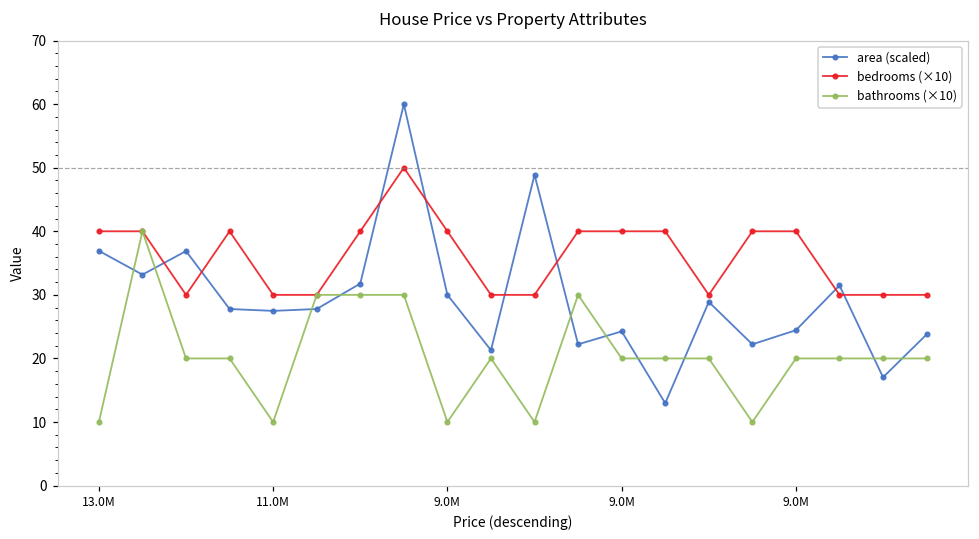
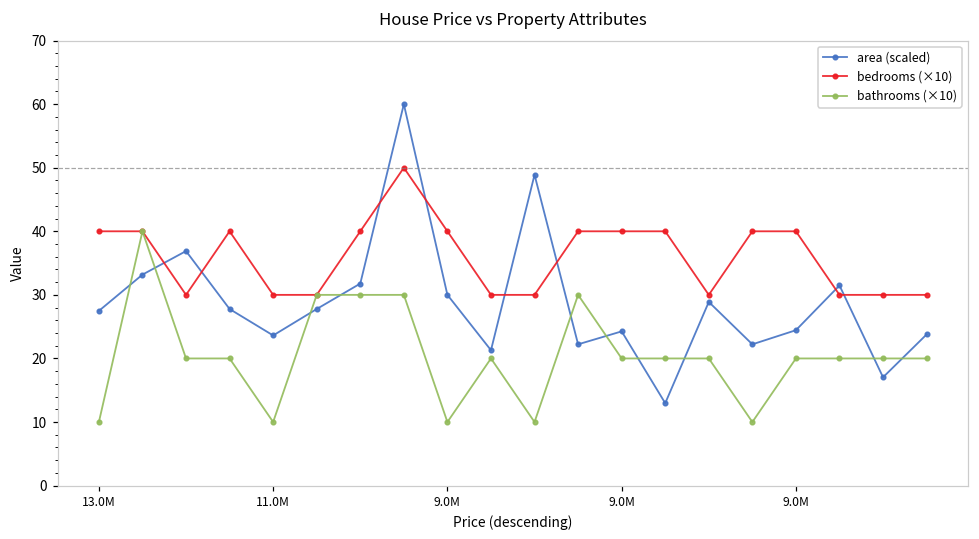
area (scaled), 13.0M: 37 -> 27
area (scaled), 11.0M: 27 -> 24
